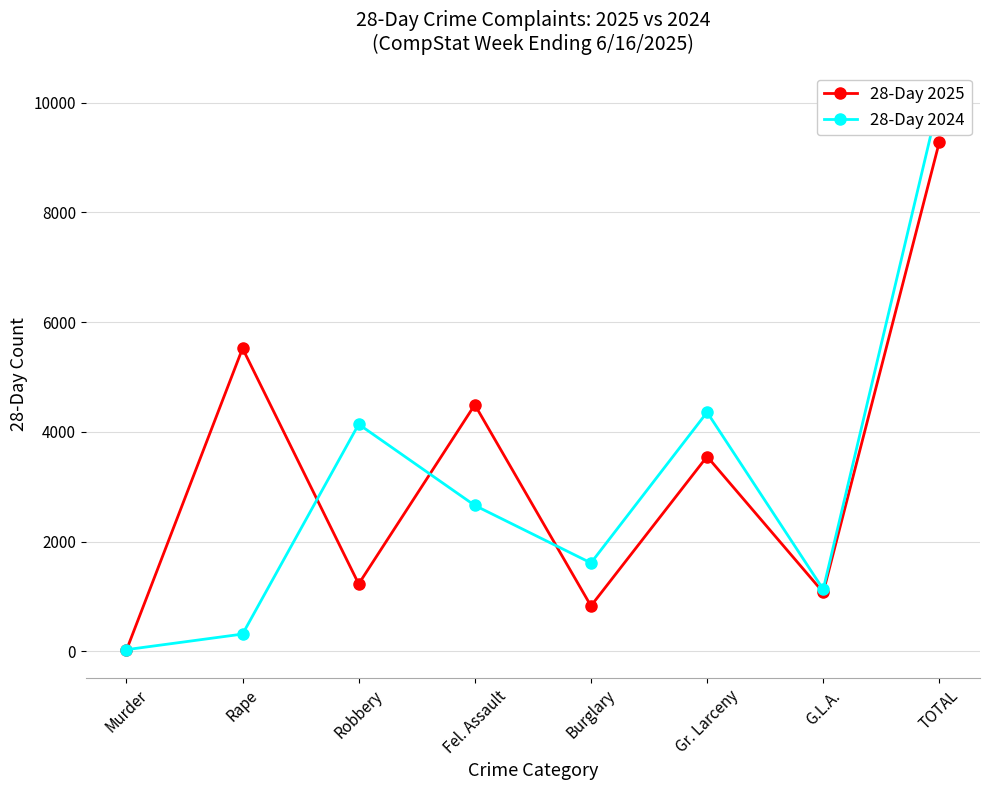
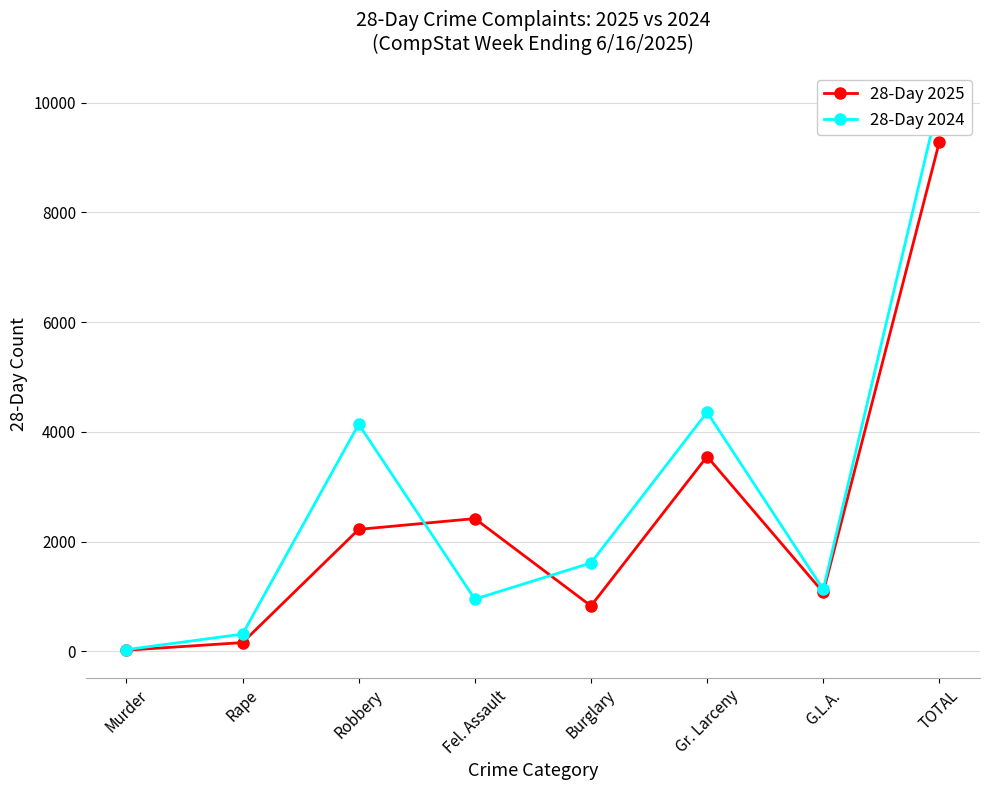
28-Day 2025, Rape: 5500 -> 200
28-Day 2025, Robbery: 1200 -> 2200
28-Day 2025, Fel. Assault: 4500 -> 2400
28-Day 2024, Fel. Assault: 2700 -> 1000
